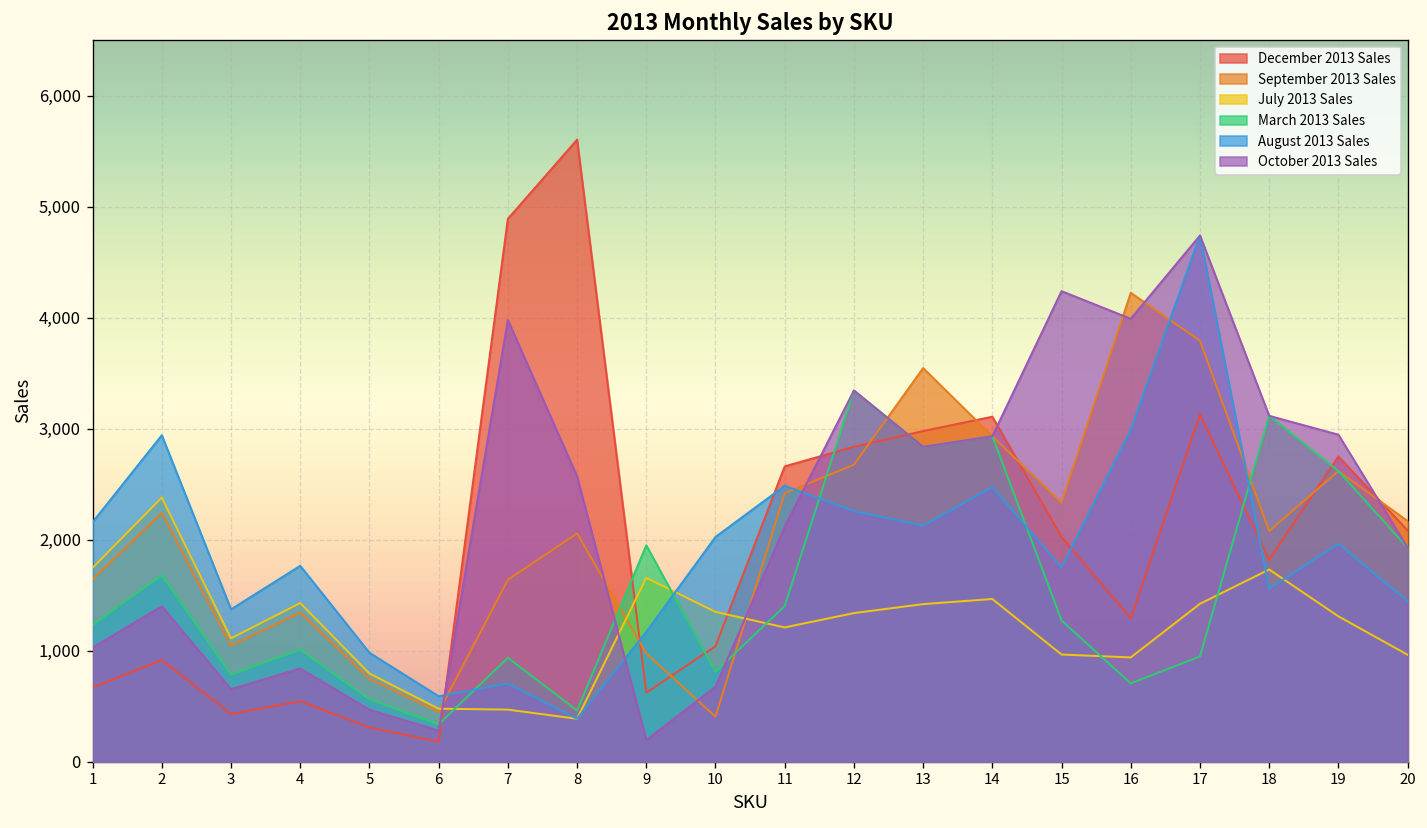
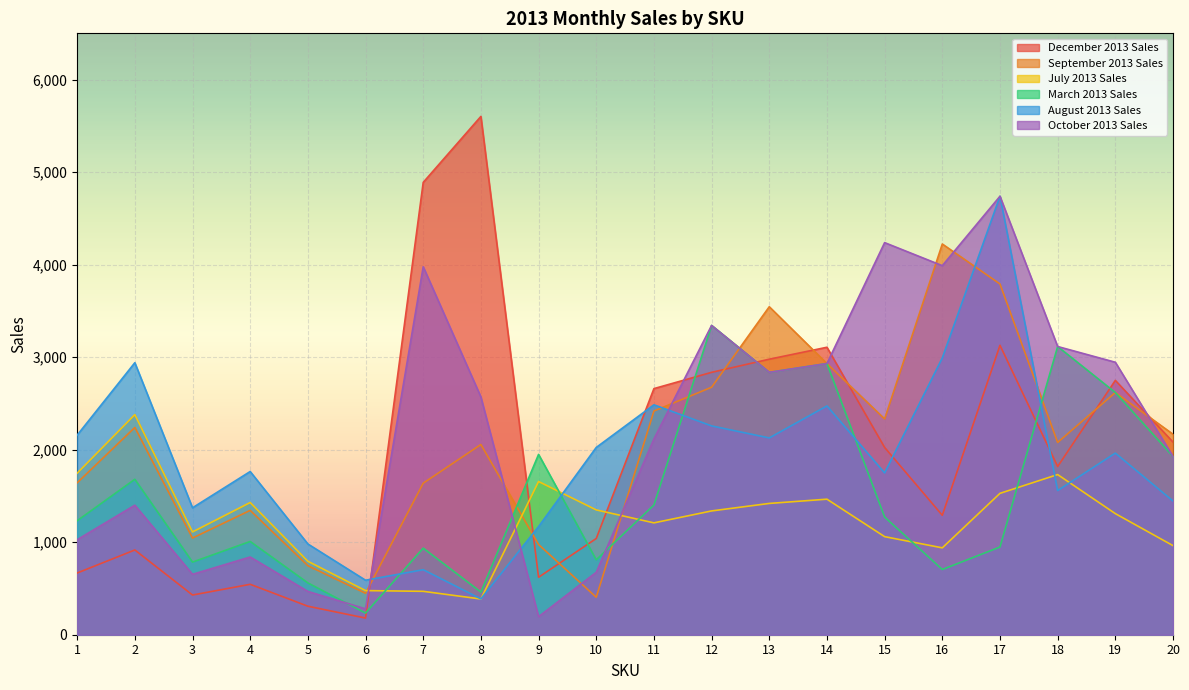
March 2013 Sales, 6: 300 -> 200
July 2013 Sales, 15: 1,000 -> 1,100
July 2013 Sales, 17: 1,400 -> 1,500
